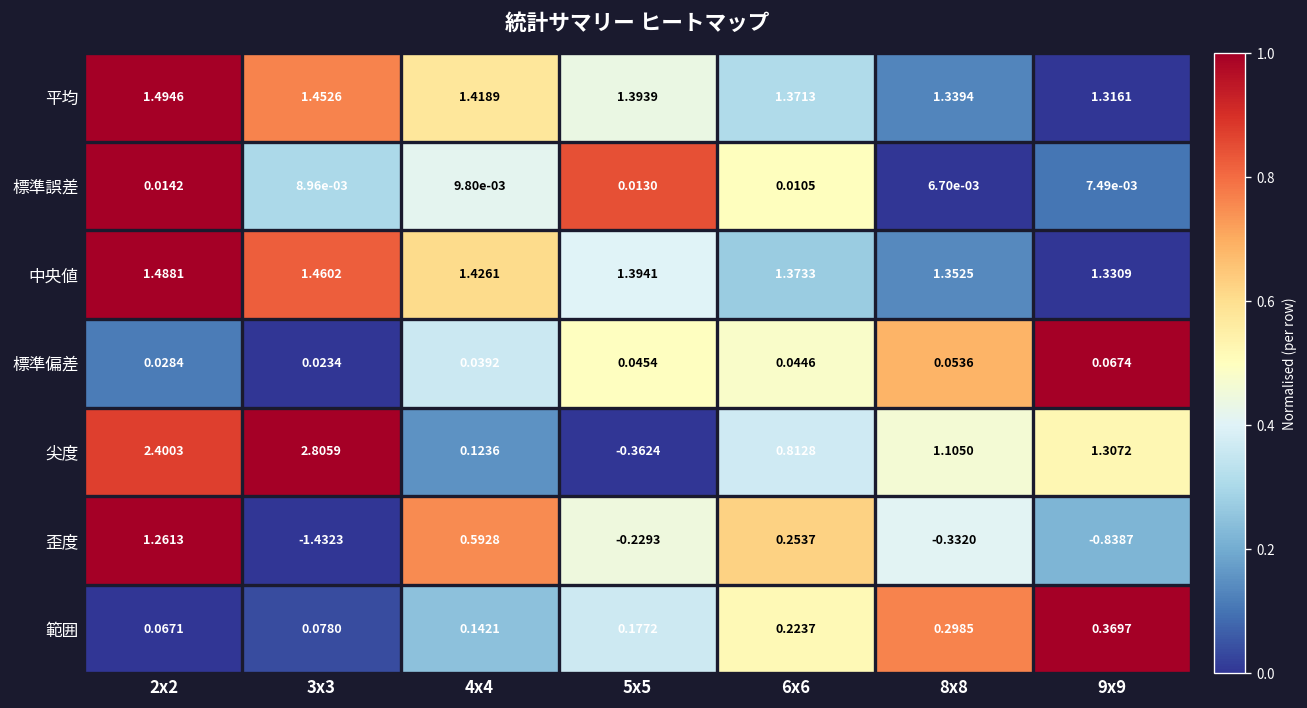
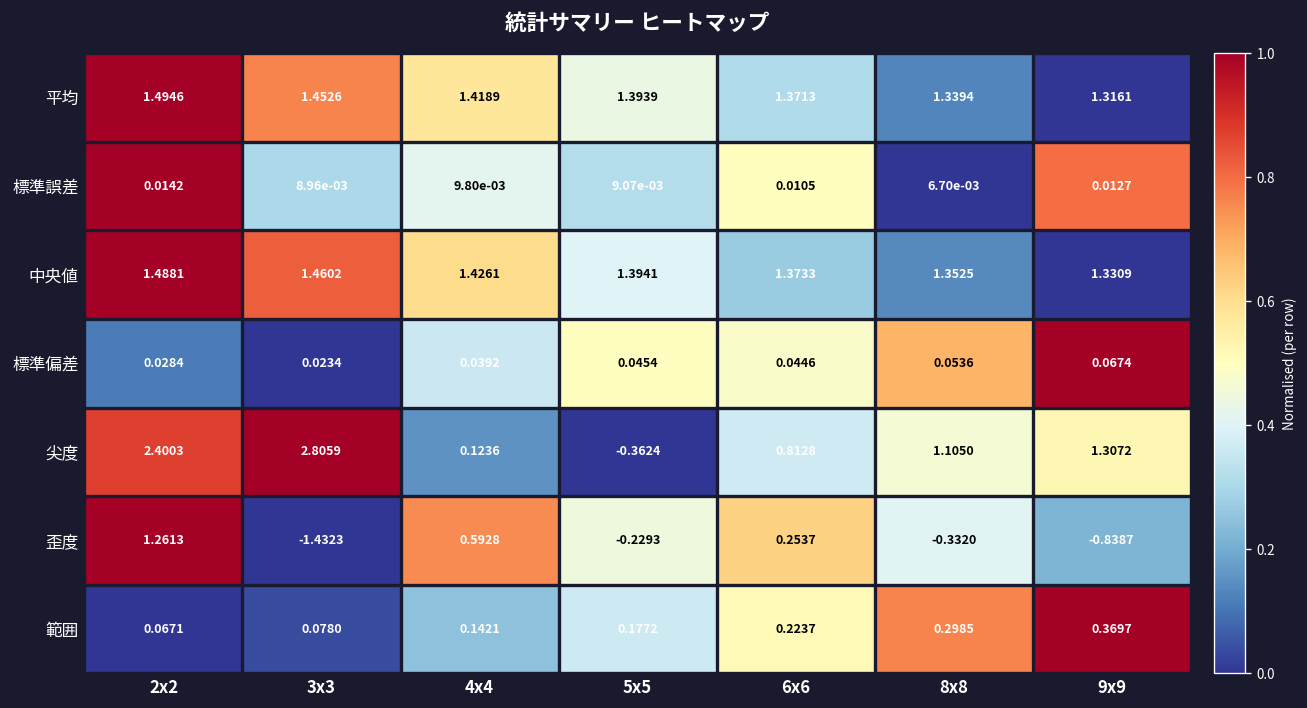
標準誤差, 5x5: 0.0130 -> 9.07e-03
標準誤差, 9x9: 7.49e-03 -> 0.0127
